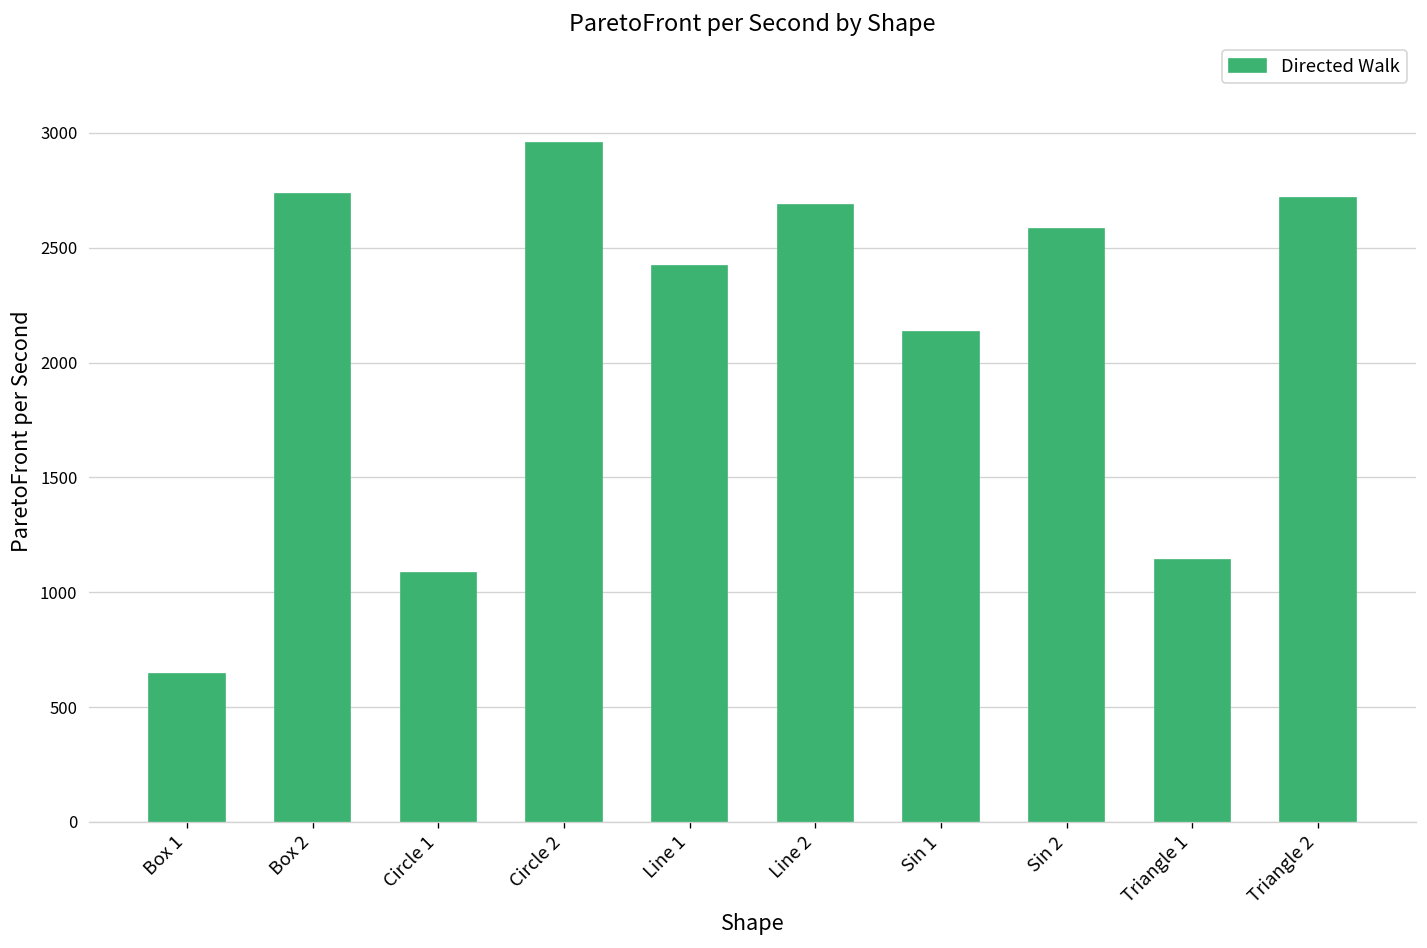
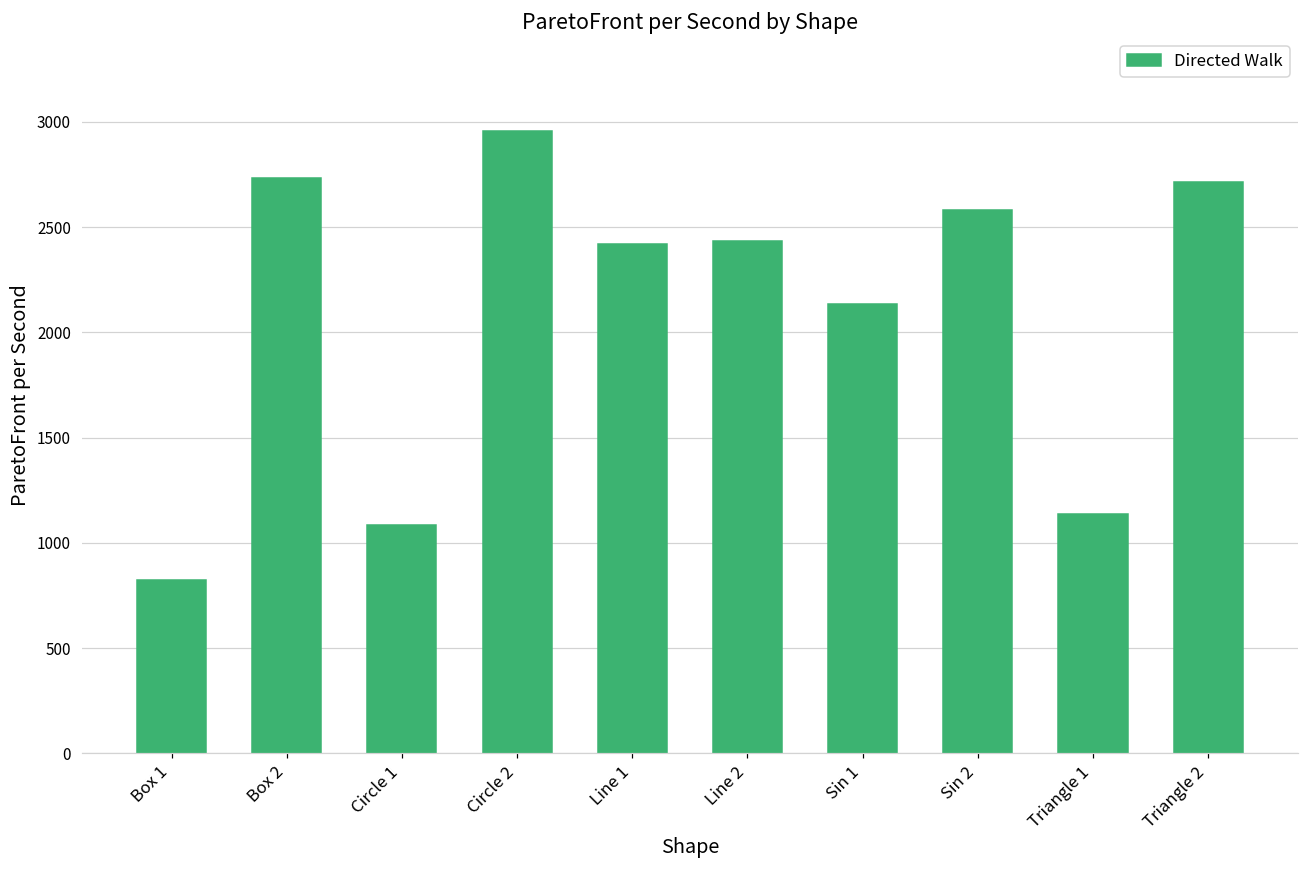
Box 1: 650 -> 820
Line 2: 2690 -> 2430
